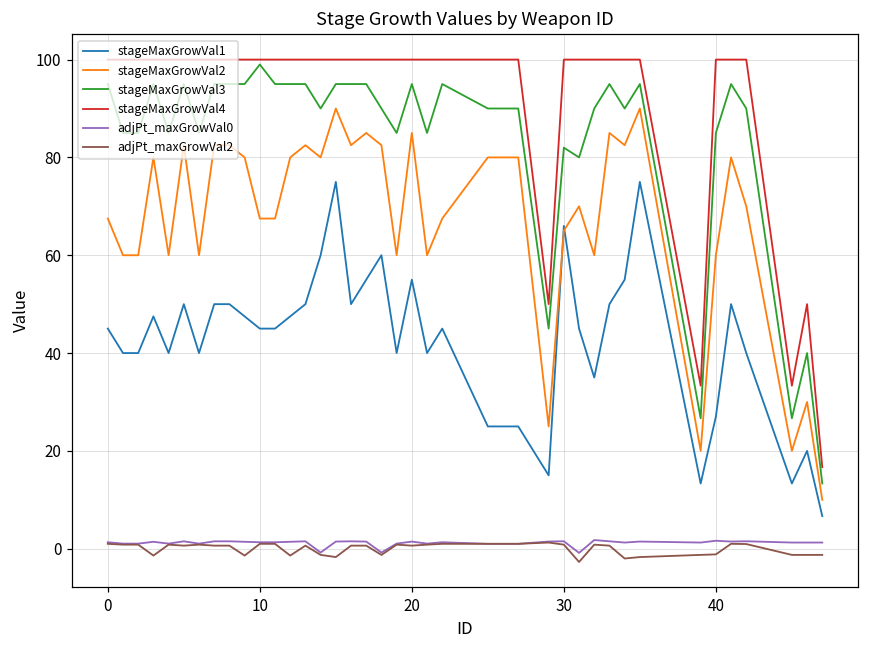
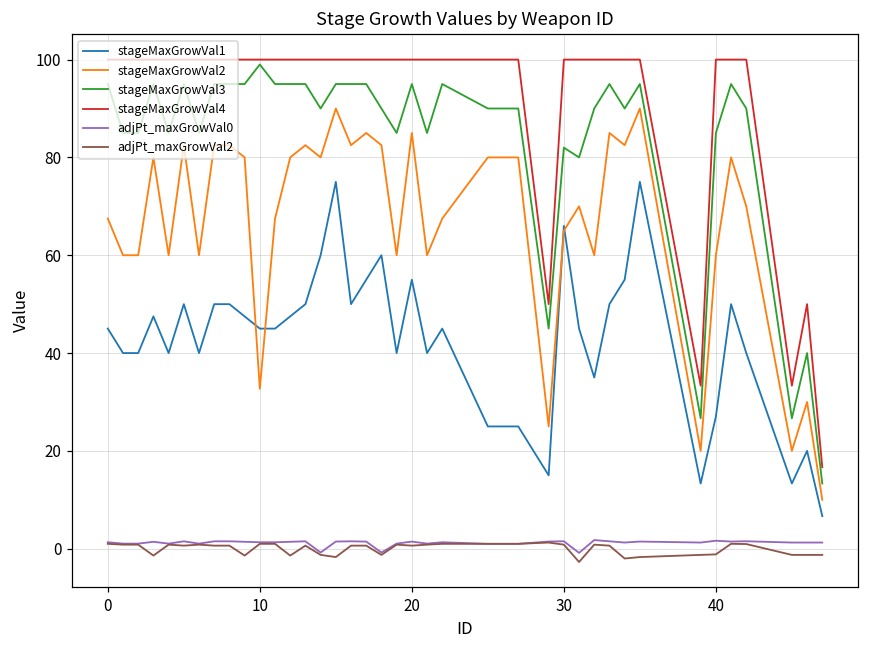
stageMaxGrowVal2, 10: 68 -> 33
